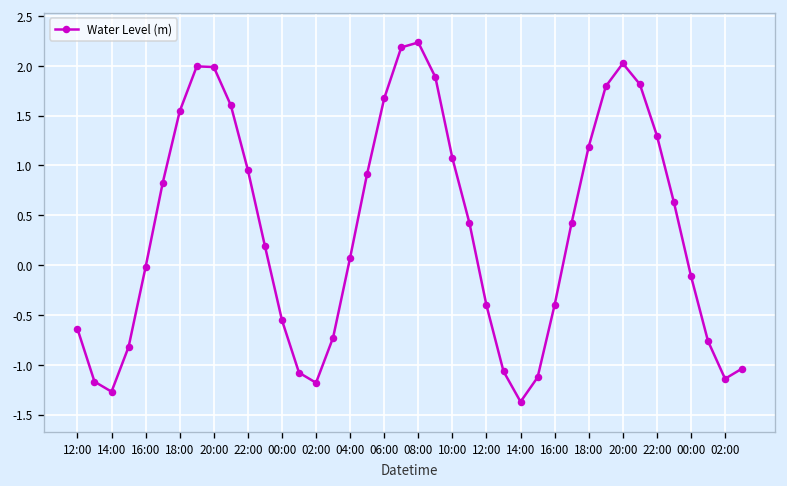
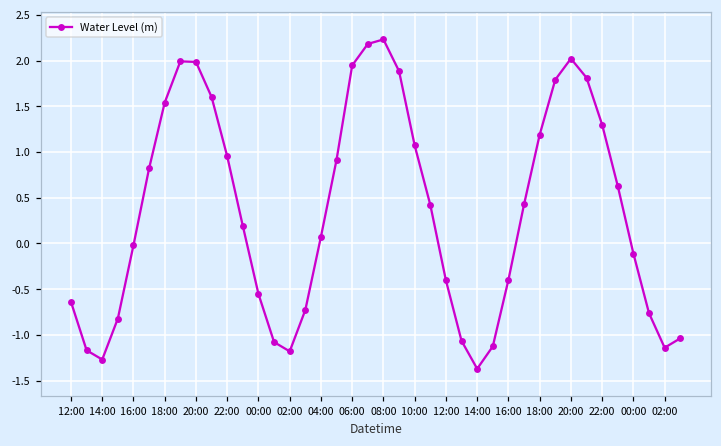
06:00: 1.7 -> 1.9
